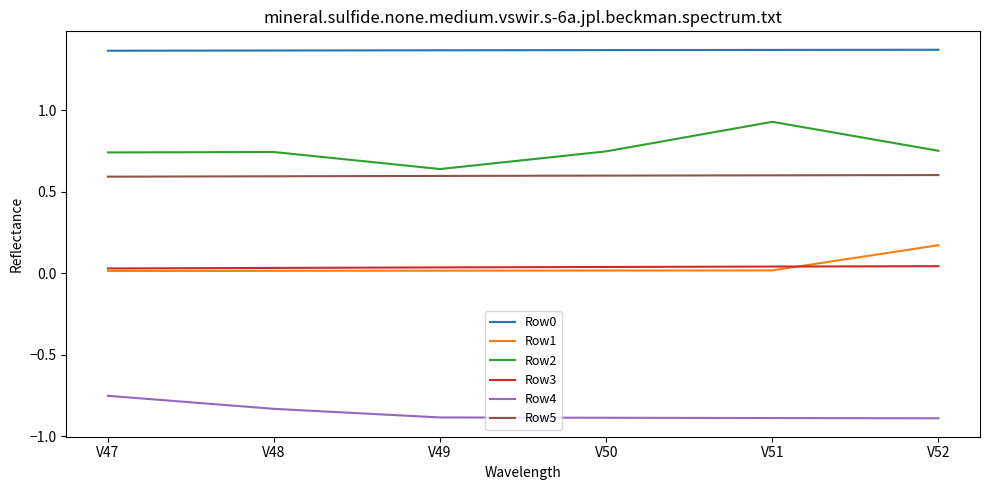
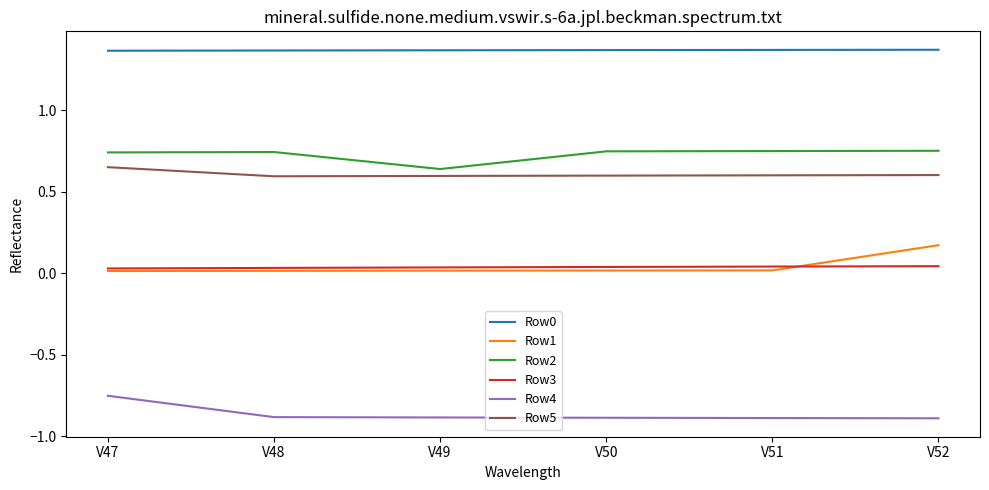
Row5, V47: 0.59 -> 0.65
Row4, V48: -0.83 -> -0.88
Row2, V51: 0.93 -> 0.75
